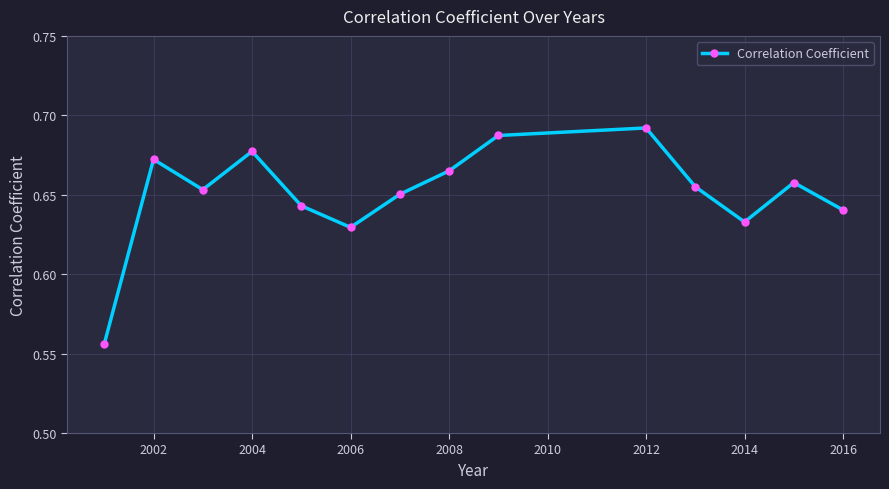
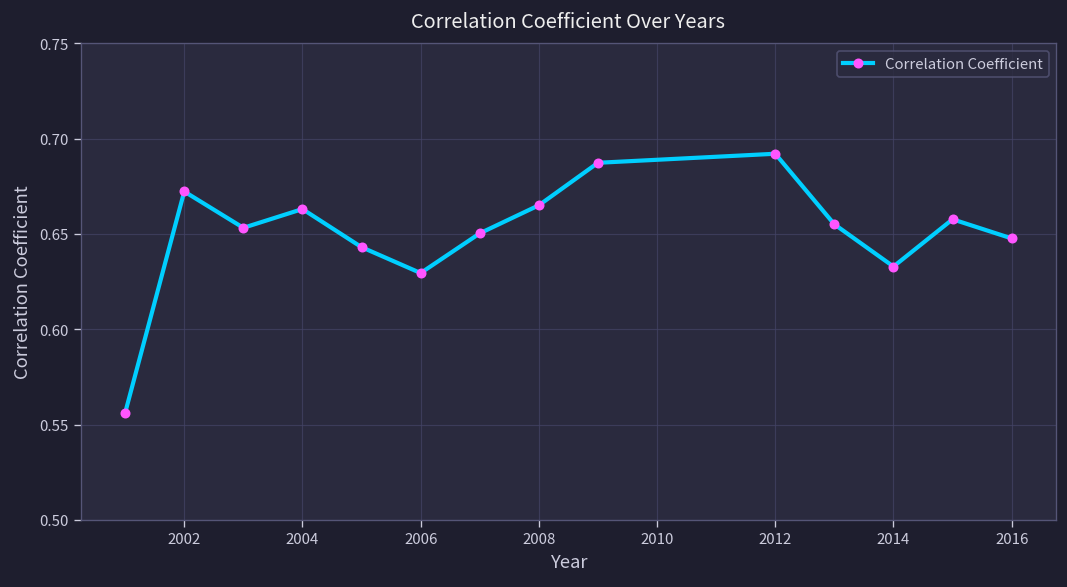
2004: 0.677 -> 0.663
2016: 0.640 -> 0.648
